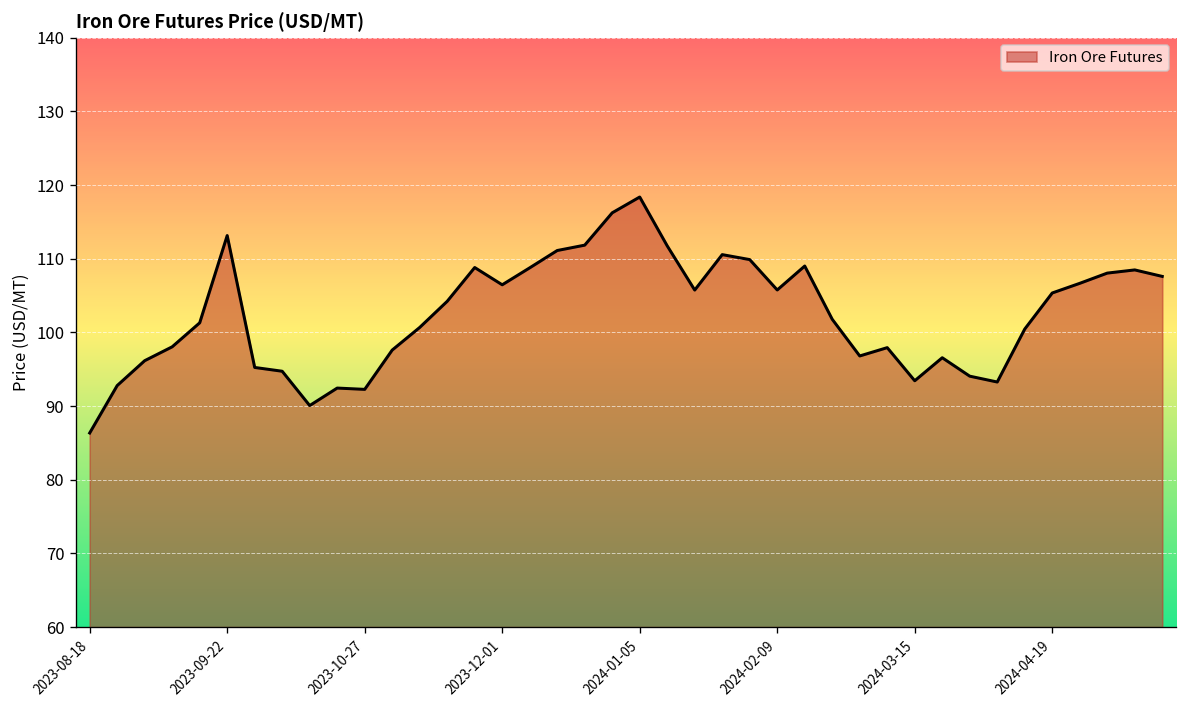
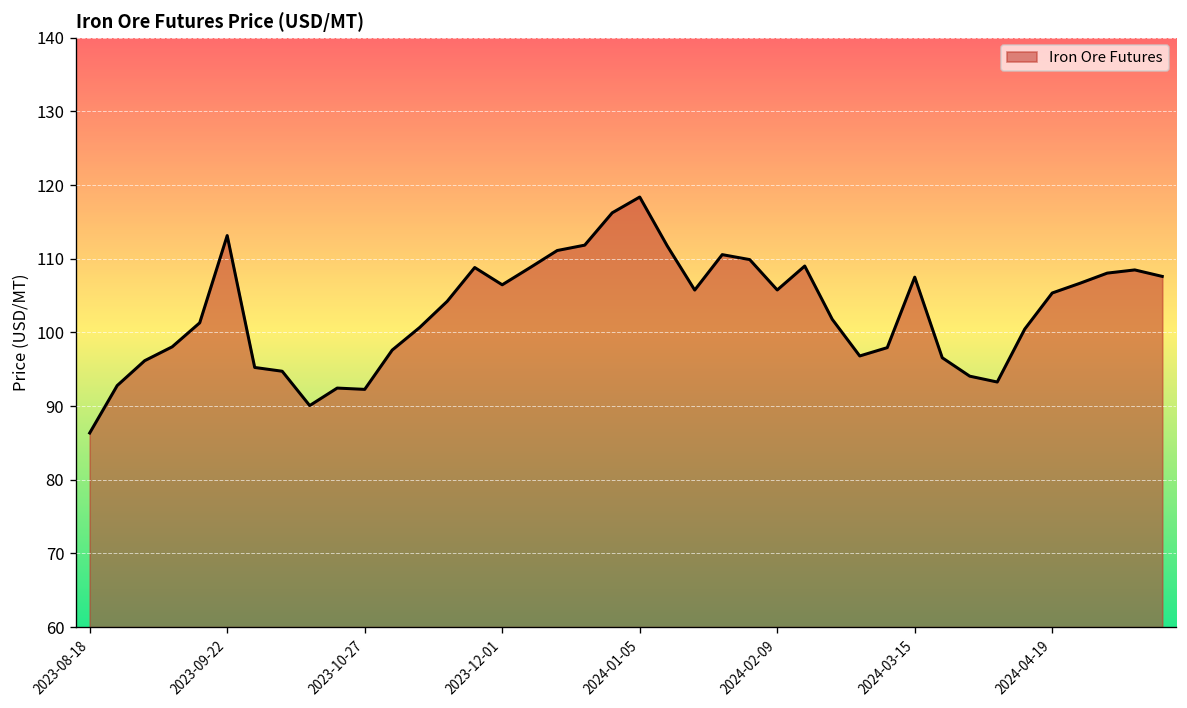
2024-03-15: 93 -> 108
